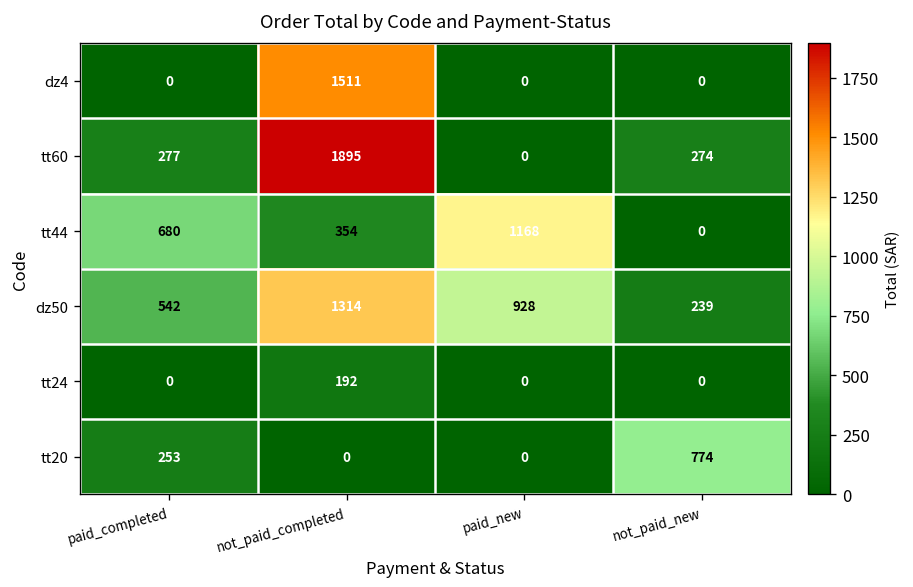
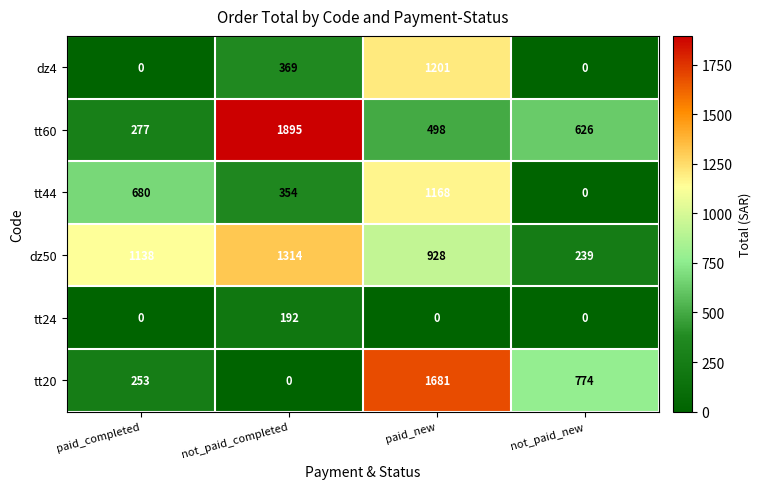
dz4, not_paid_completed: 1511 -> 369
dz4, paid_new: 0 -> 1201
tt60, paid_new: 0 -> 498
tt60, not_paid_new: 274 -> 626
dz50, paid_completed: 542 -> 1138
tt20, paid_new: 0 -> 1681
